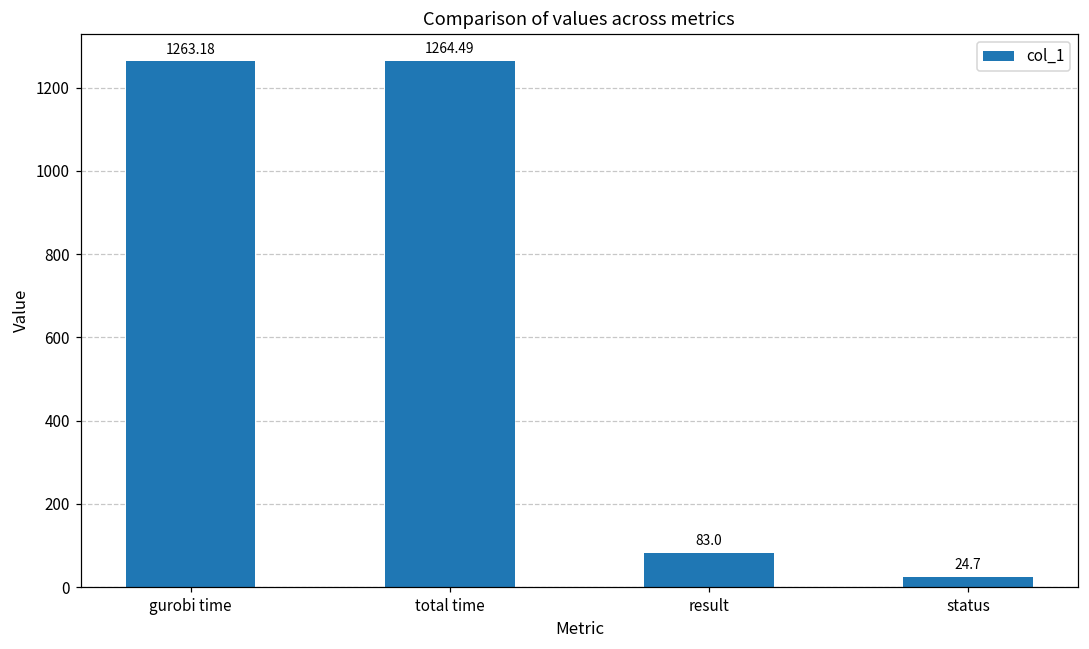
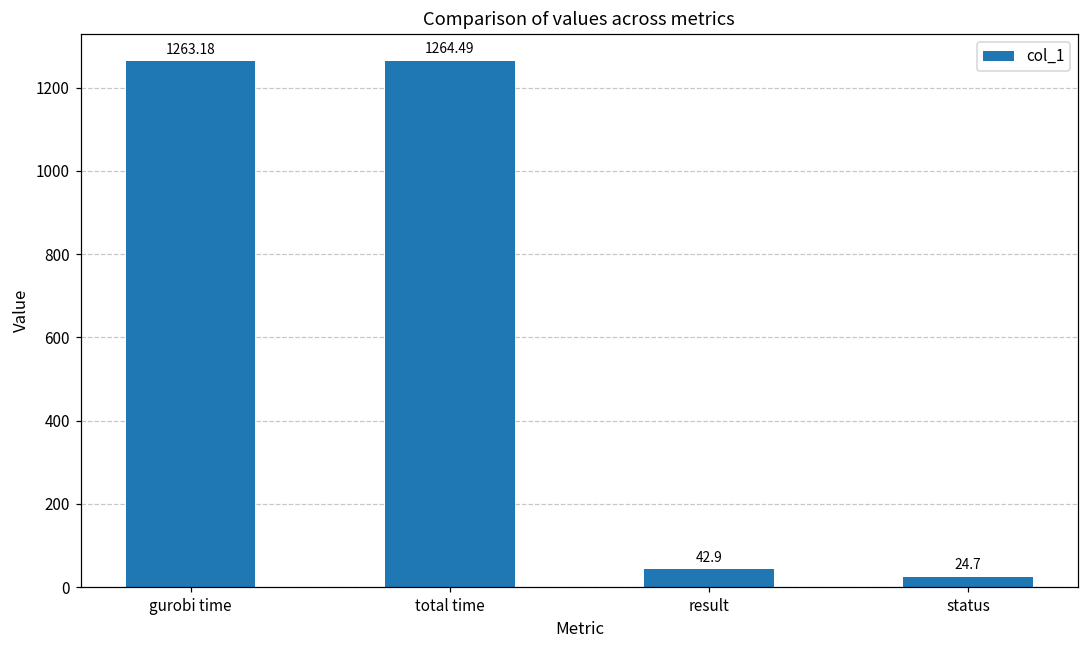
result: 83.0 -> 42.9
